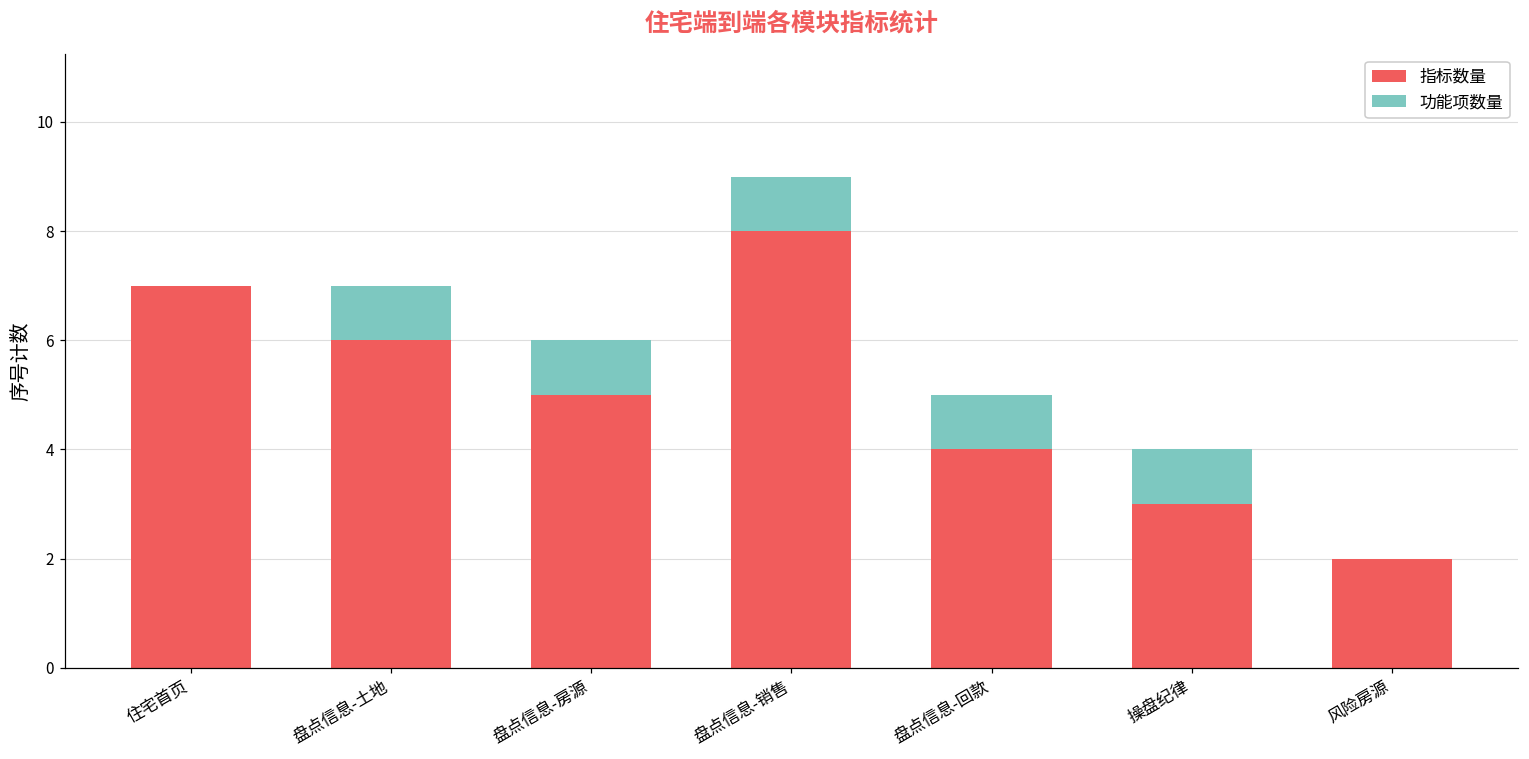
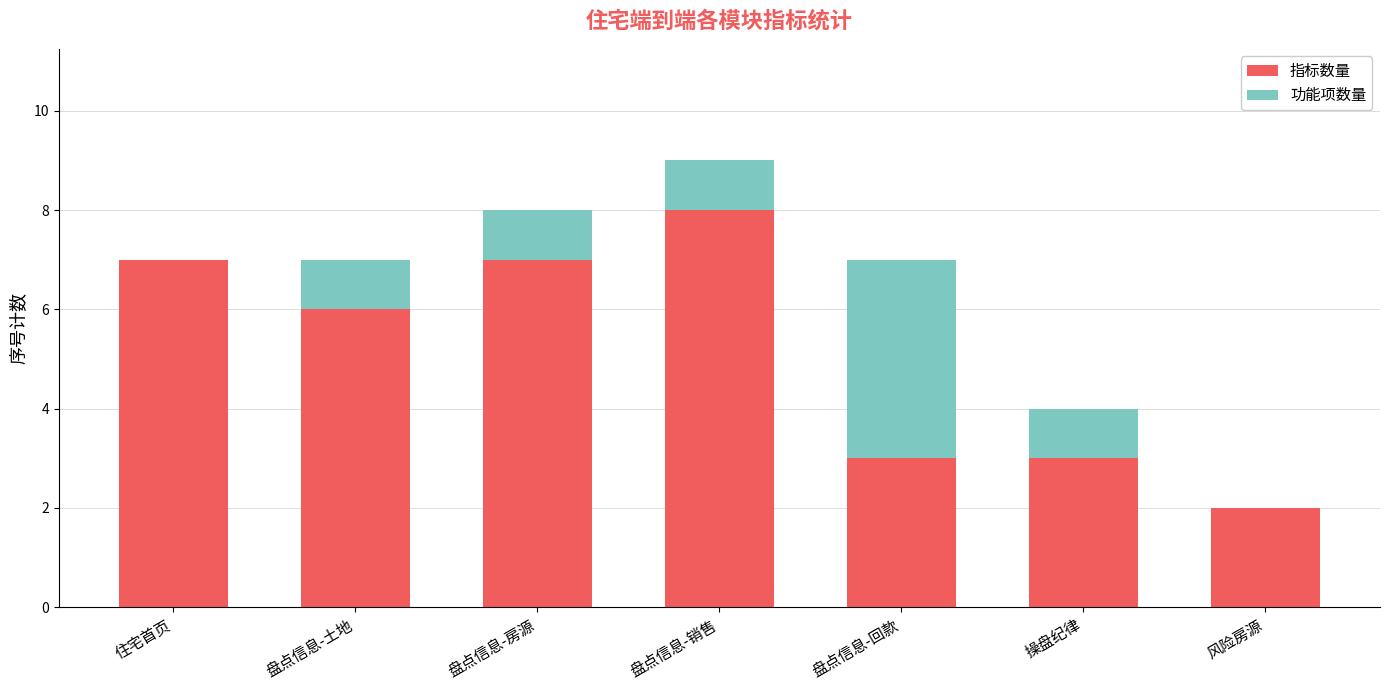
指标数量, 盘点信息-房源: 5 -> 7
指标数量, 盘点信息-回款: 4 -> 3
功能项数量, 盘点信息-回款: 1 -> 4
